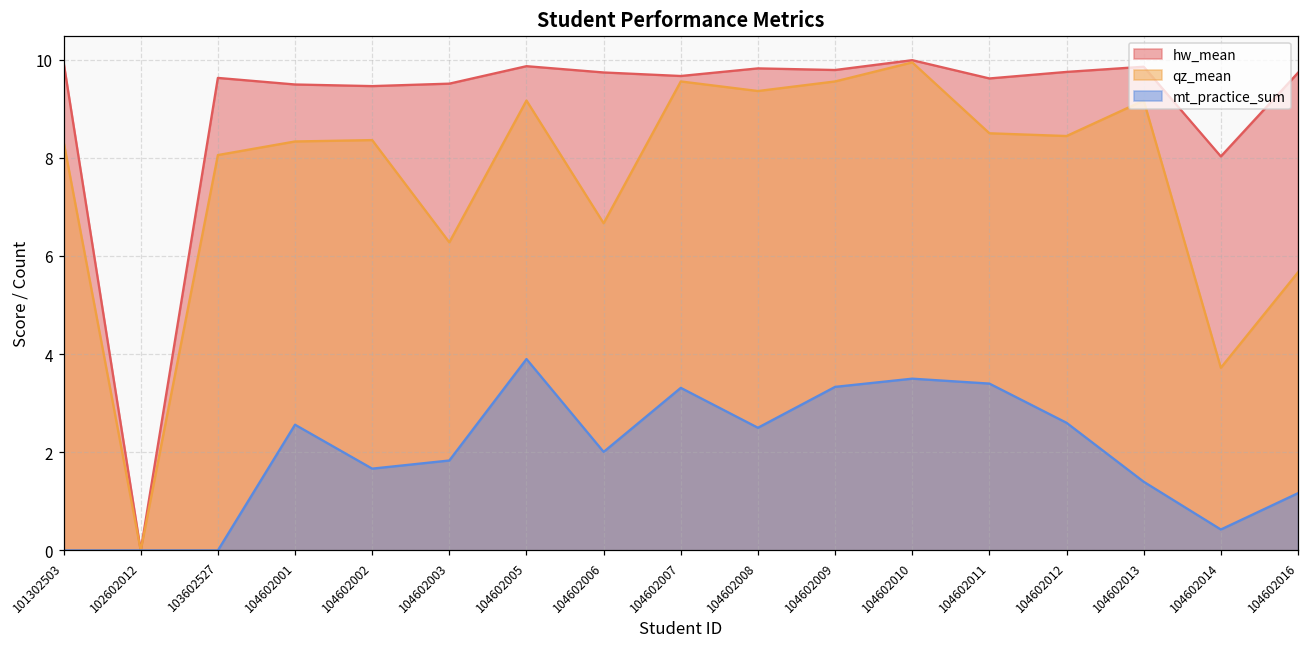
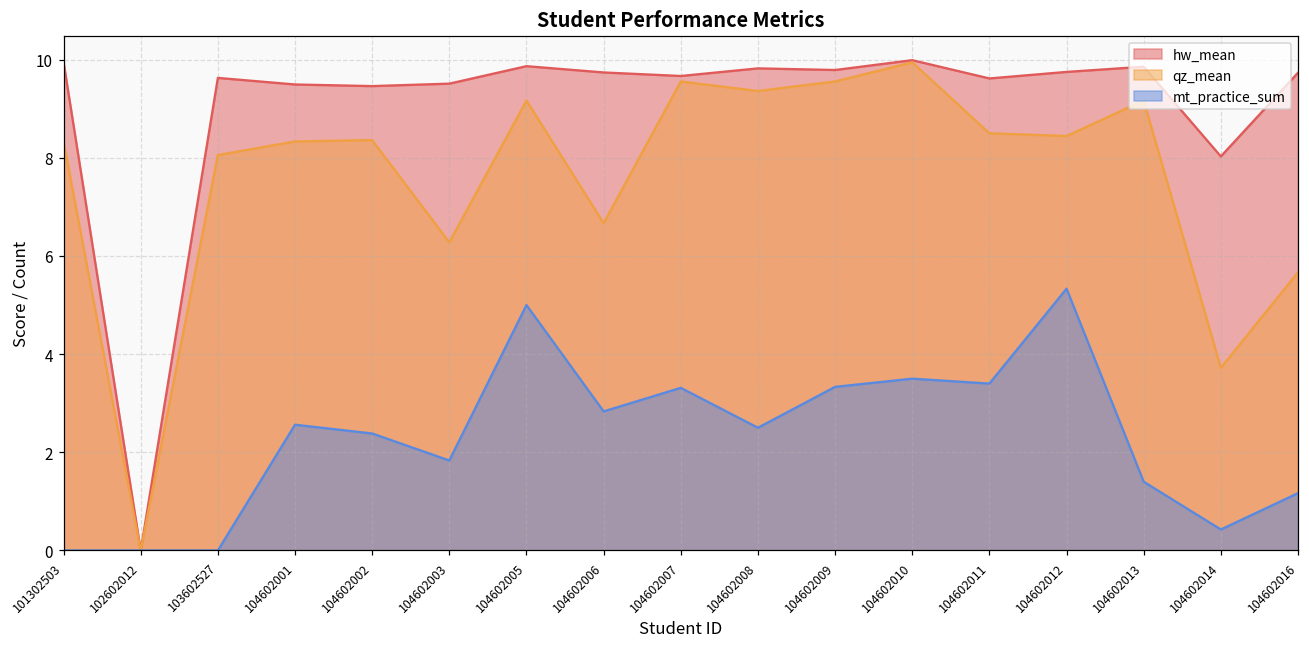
mt_practice_sum, 104602002: 1.7 -> 2.4
mt_practice_sum, 104602005: 3.9 -> 5.0
mt_practice_sum, 104602006: 2.0 -> 2.8
mt_practice_sum, 104602012: 2.6 -> 5.3
